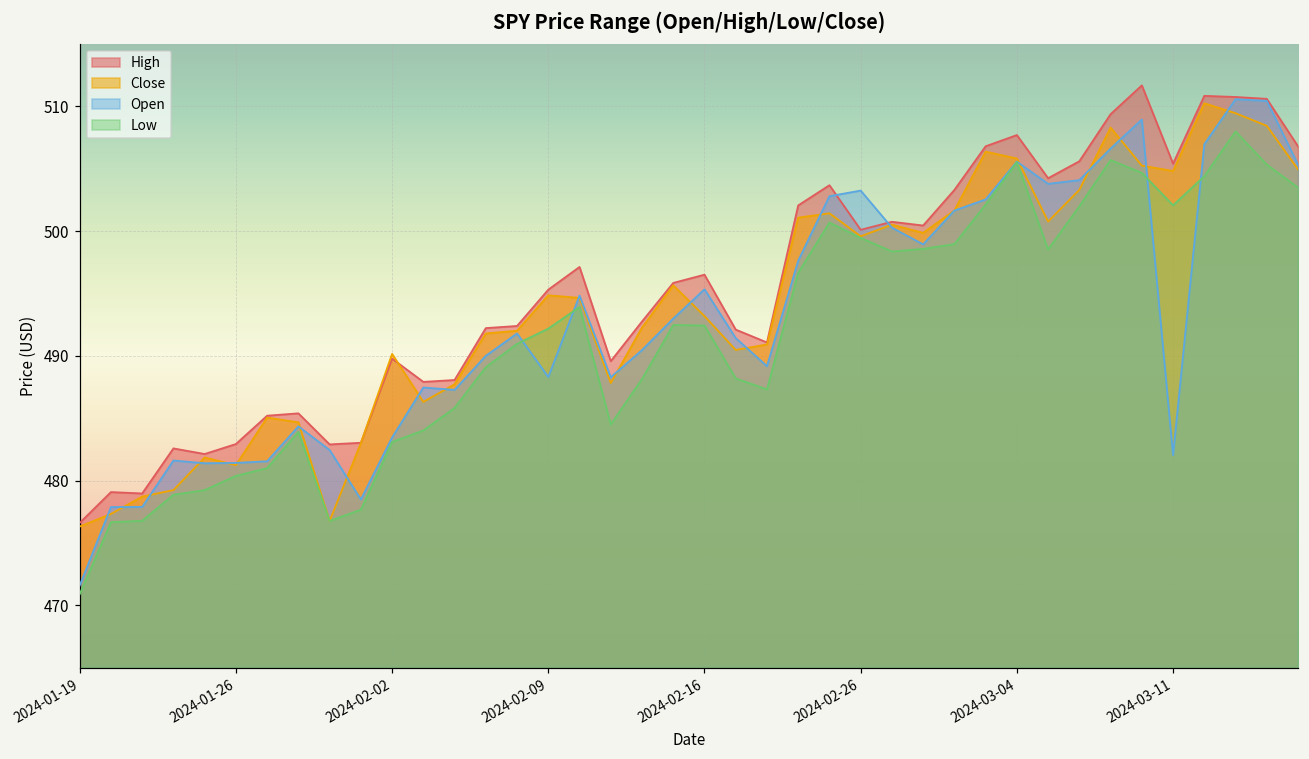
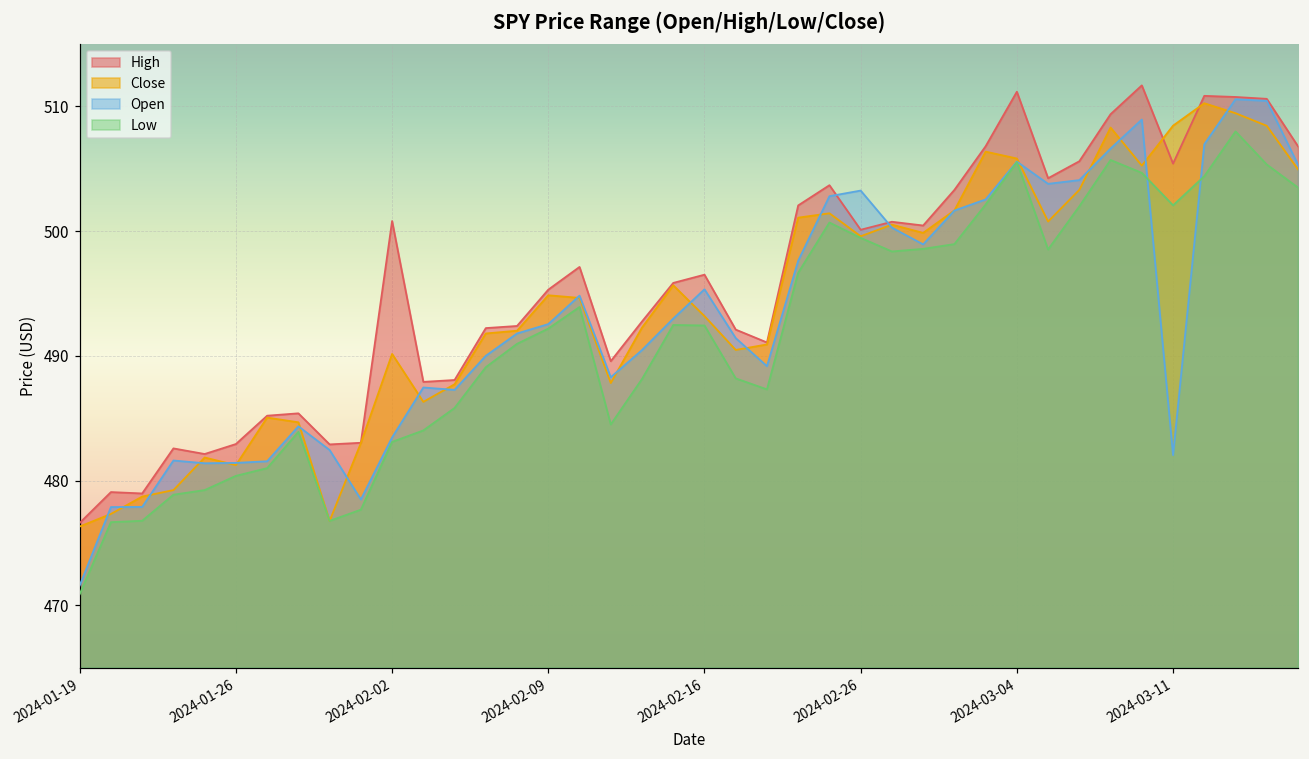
High, 2024-02-02: 489.8 -> 500.8
Open, 2024-02-09: 488.3 -> 492.5
High, 2024-03-04: 507.7 -> 511.2
Close, 2024-03-11: 504.8 -> 508.4
